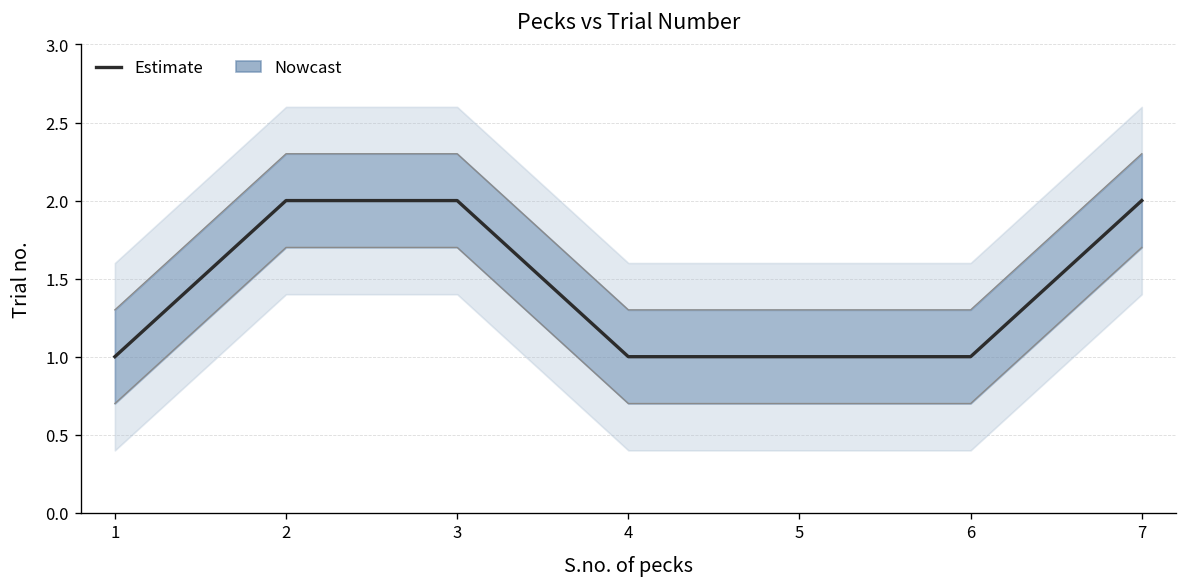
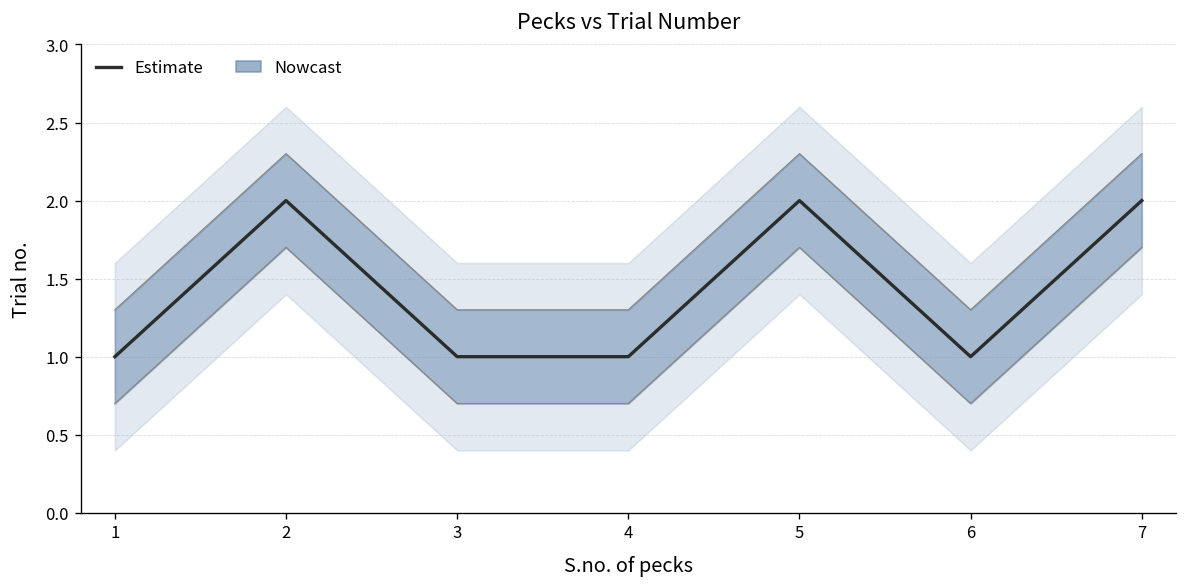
Estimate, 3: 2 -> 1
Estimate, 5: 1 -> 2
